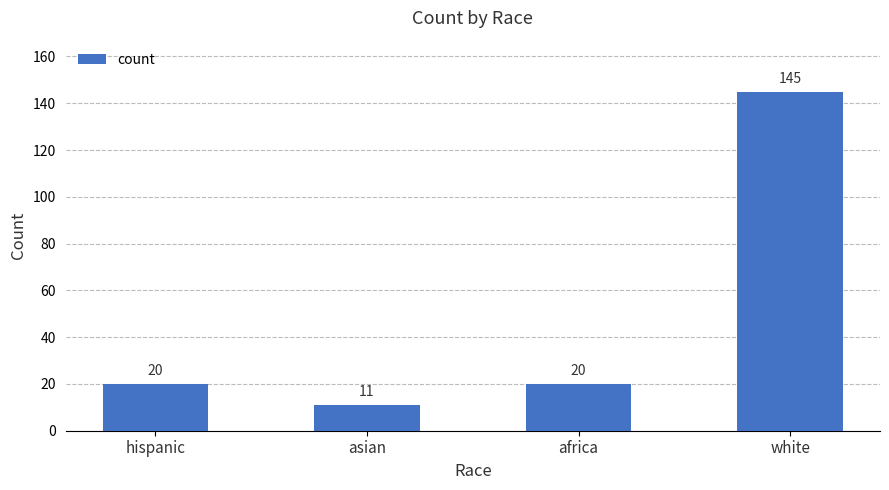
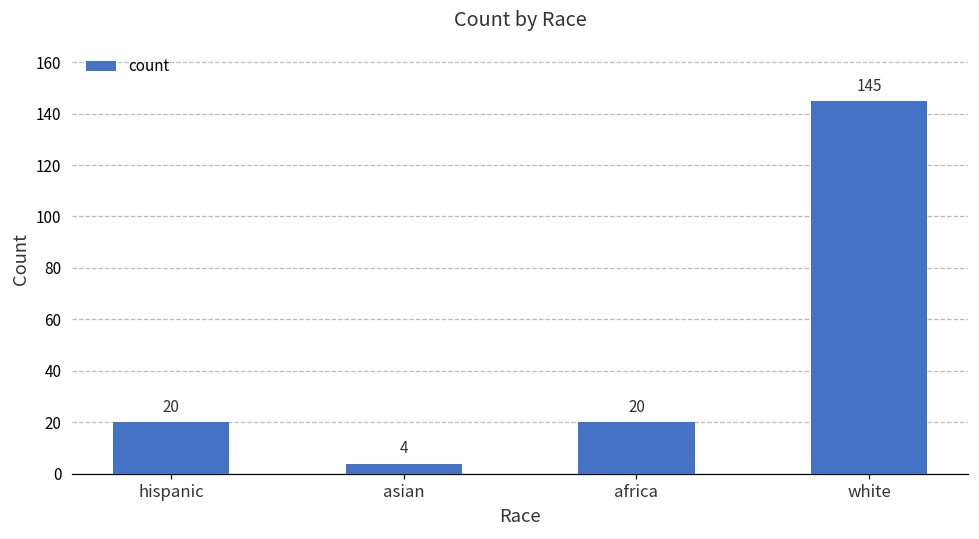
asian: 11 -> 4
